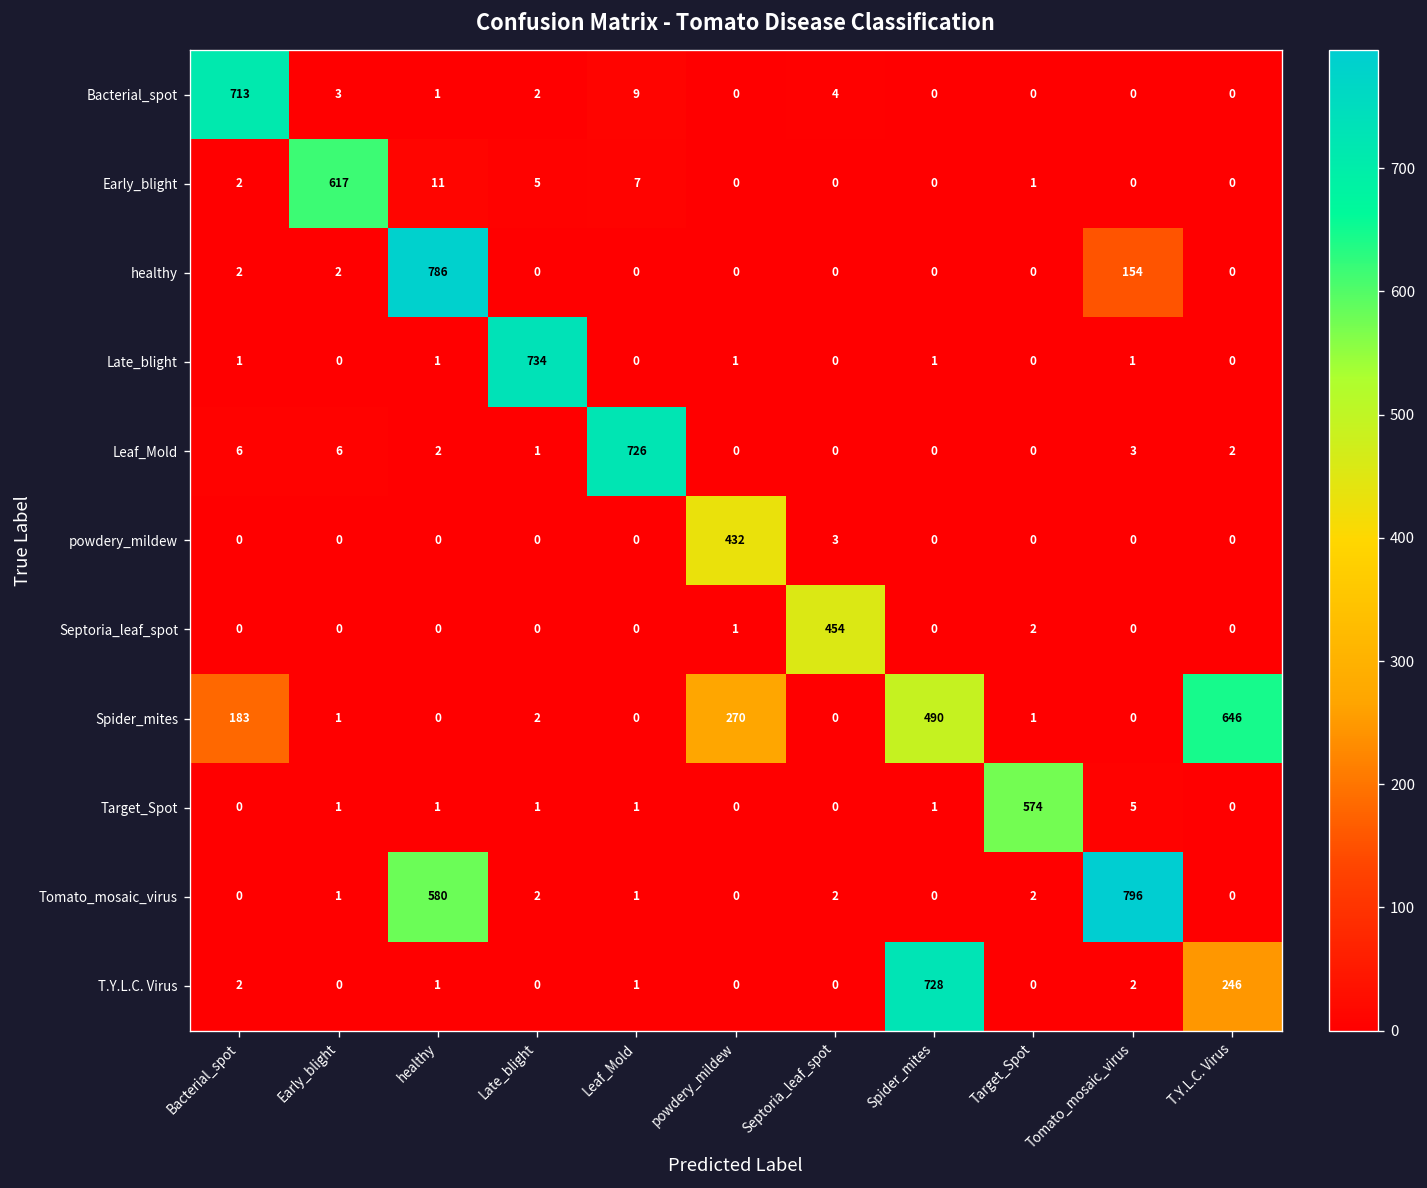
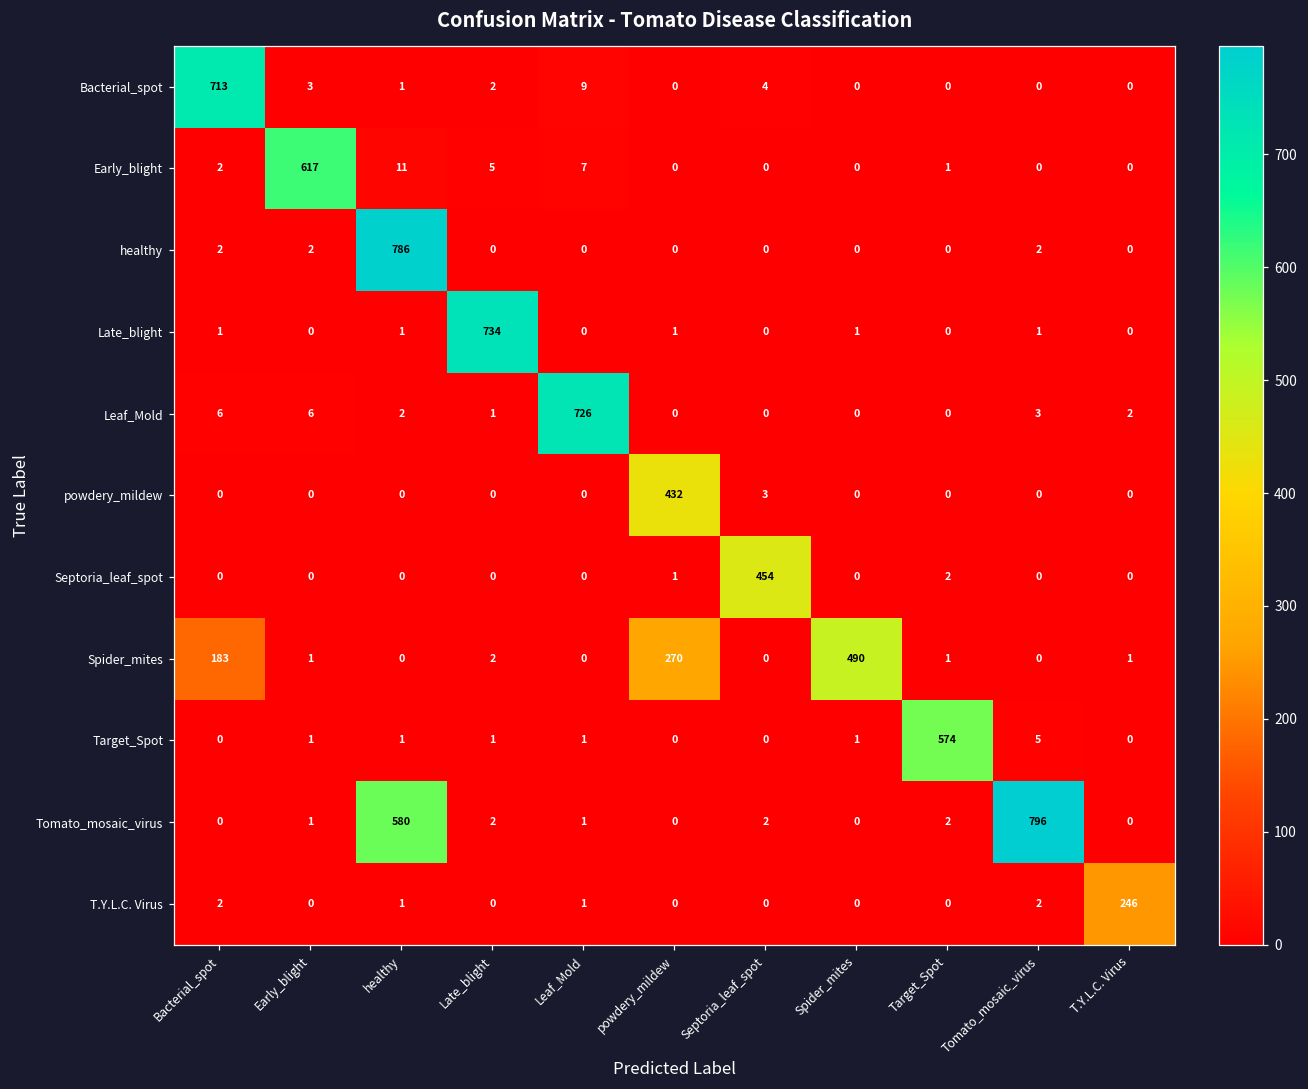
healthy, Tomato_mosaic_virus: 154 -> 2
Spider_mites, T.Y.L.C. Virus: 646 -> 1
T.Y.L.C. Virus, Spider_mites: 728 -> 0
